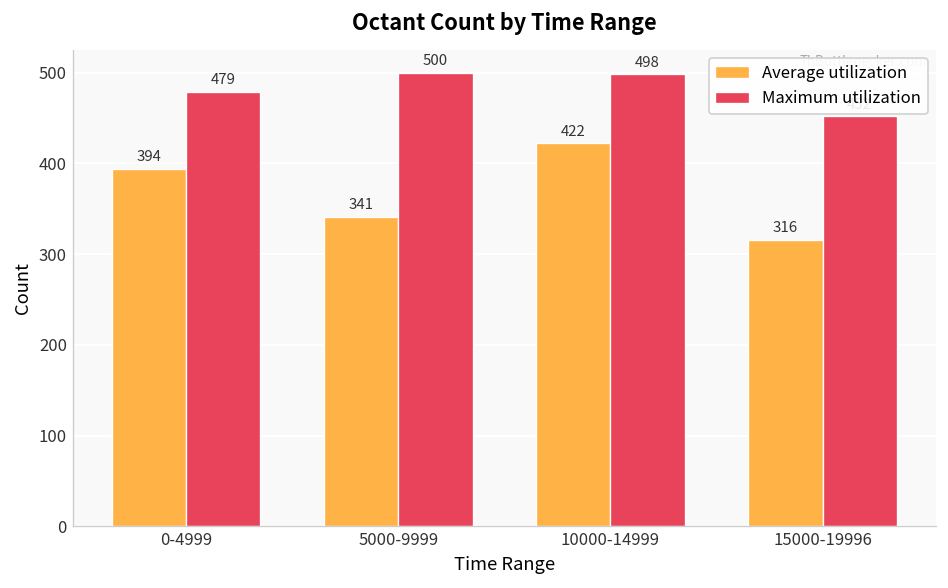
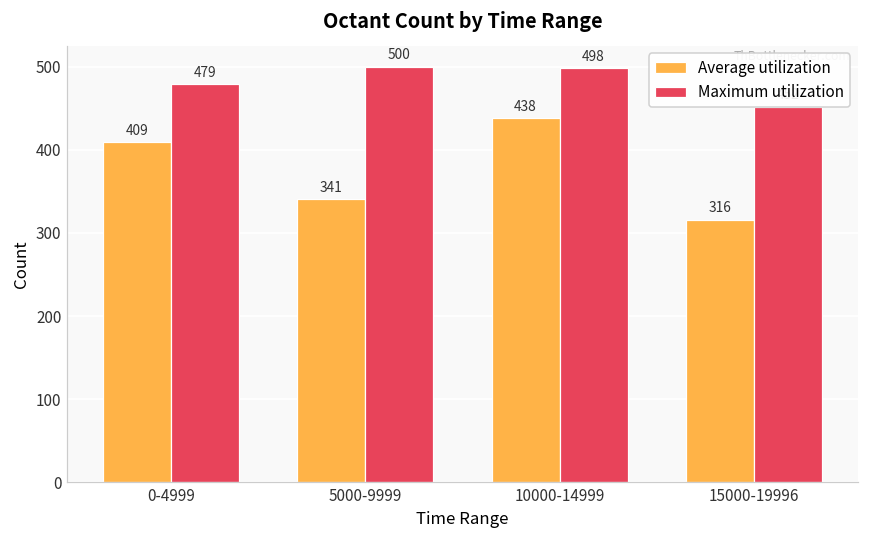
Average utilization, 0-4999: 394 -> 409
Average utilization, 10000-14999: 422 -> 438
